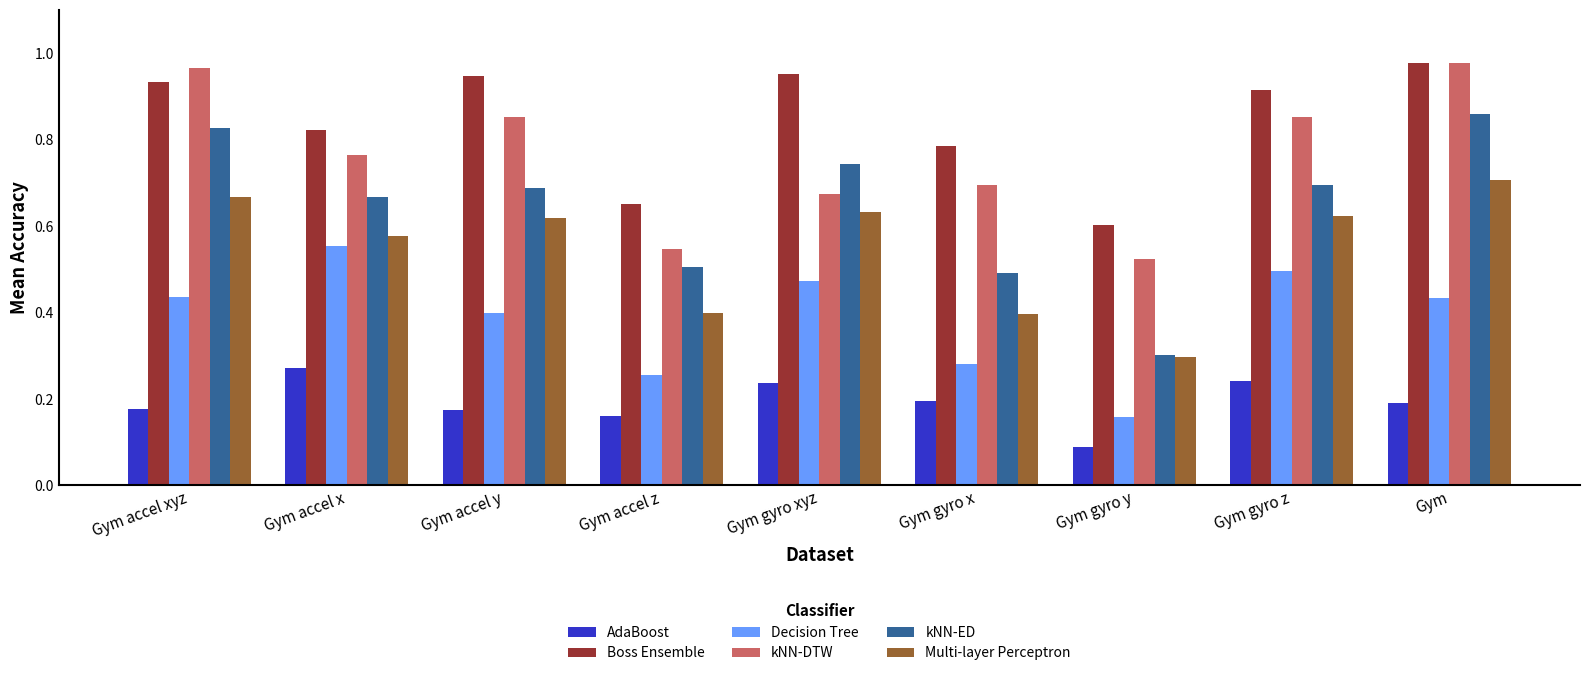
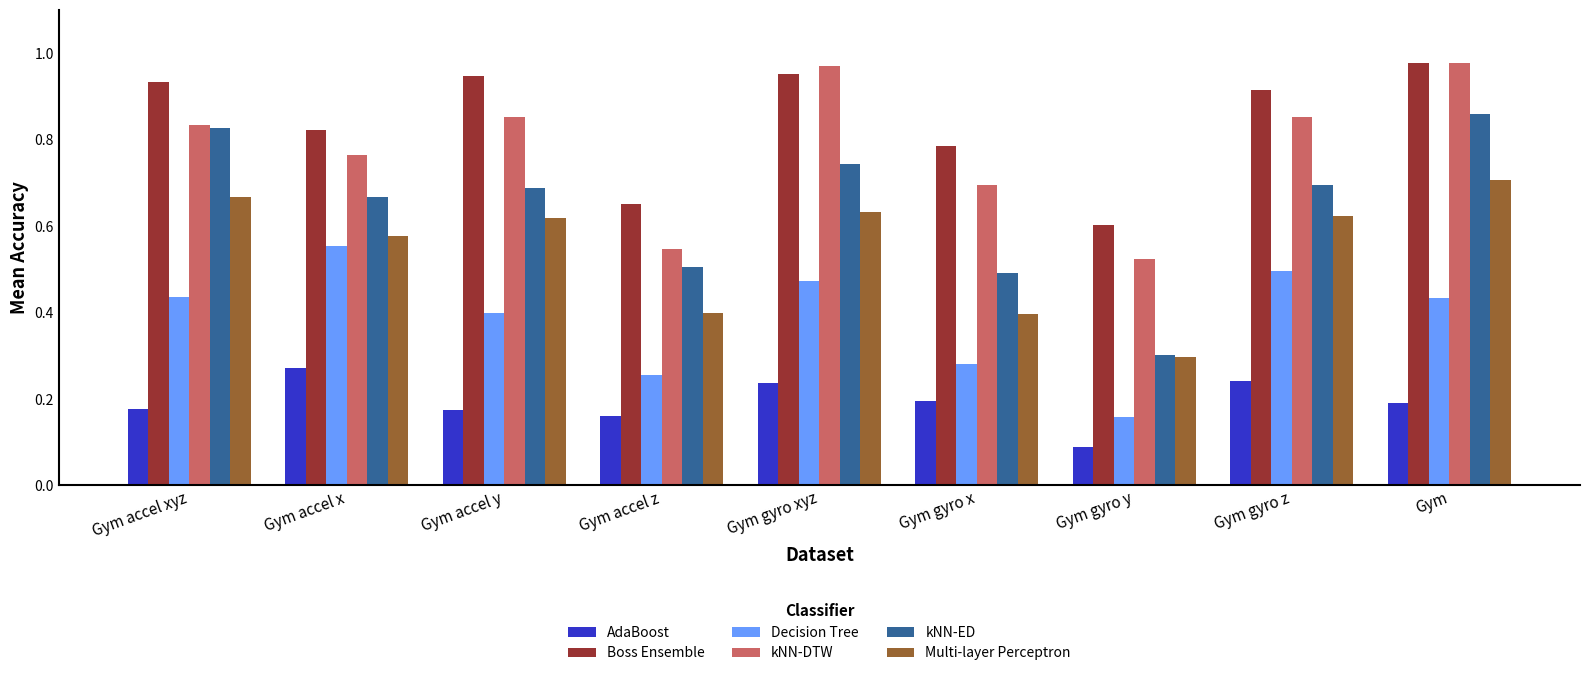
kNN-DTW, Gym accel xyz: 0.97 -> 0.83
kNN-DTW, Gym gyro xyz: 0.67 -> 0.97
